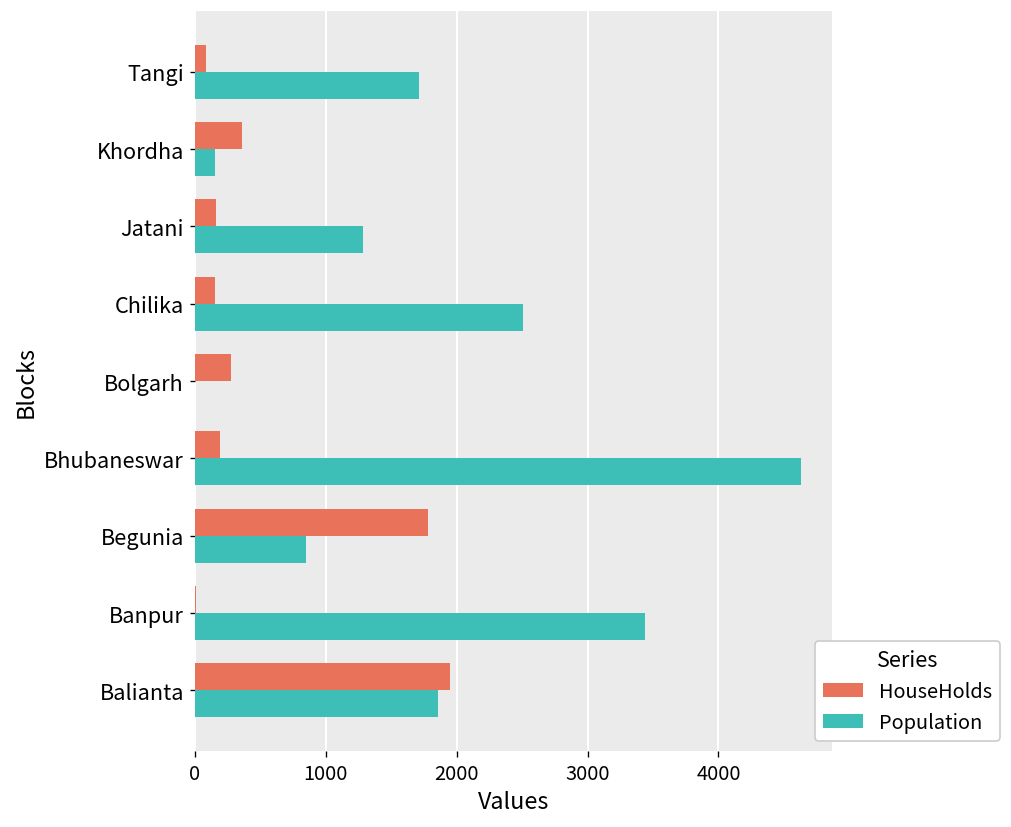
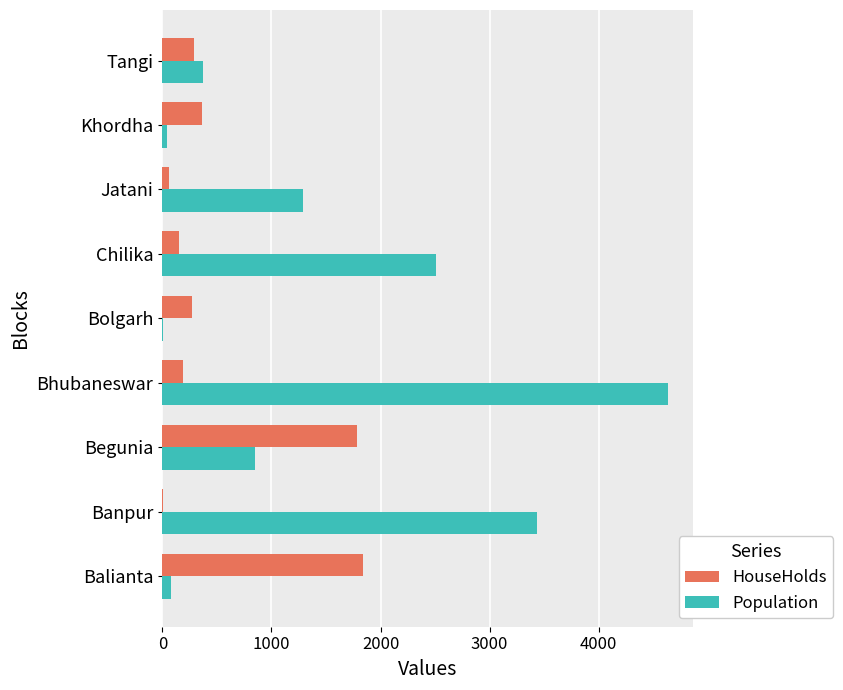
HouseHolds, Tangi: 80 -> 290
Population, Tangi: 1710 -> 370
Population, Khordha: 160 -> 40
HouseHolds, Jatani: 160 -> 60
HouseHolds, Balianta: 1950 -> 1840
Population, Balianta: 1860 -> 80
